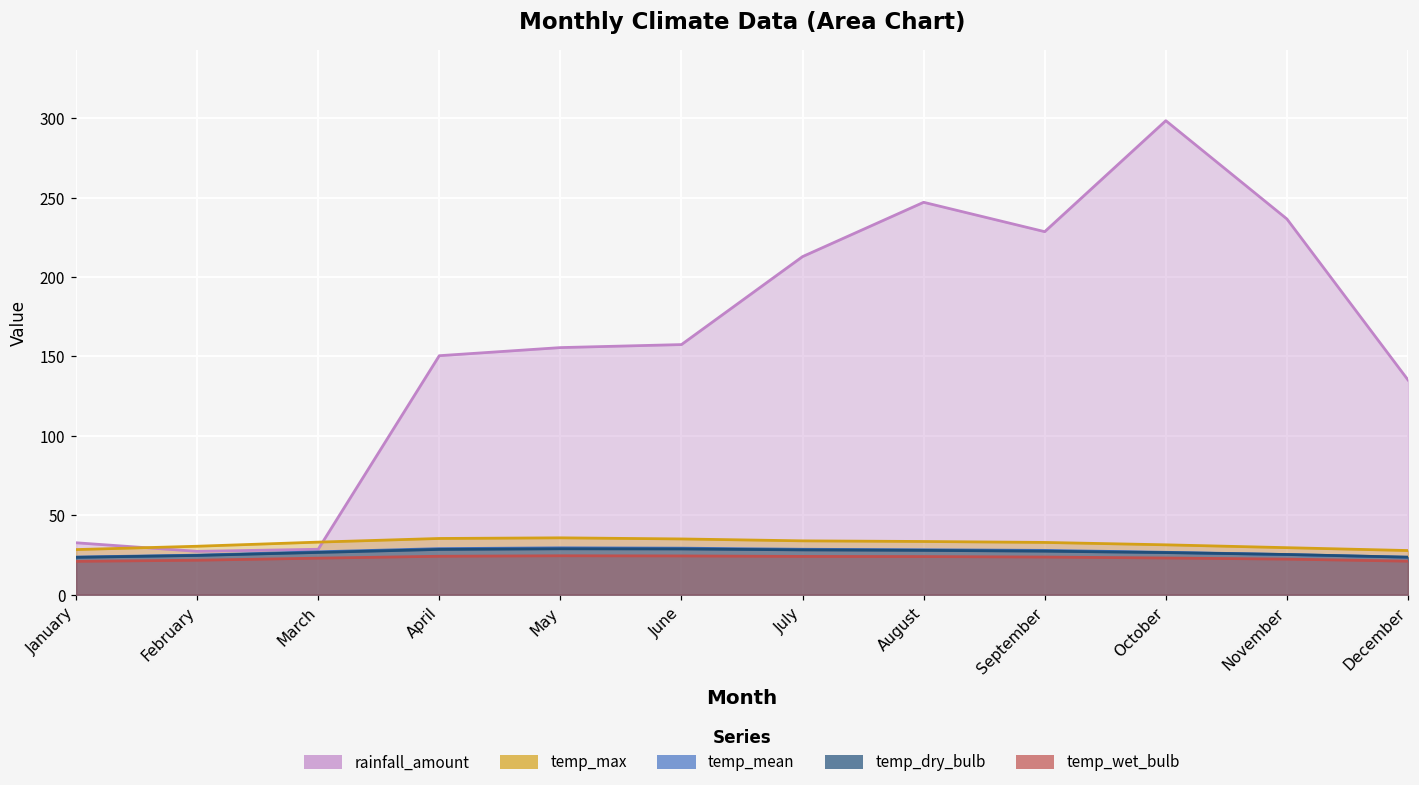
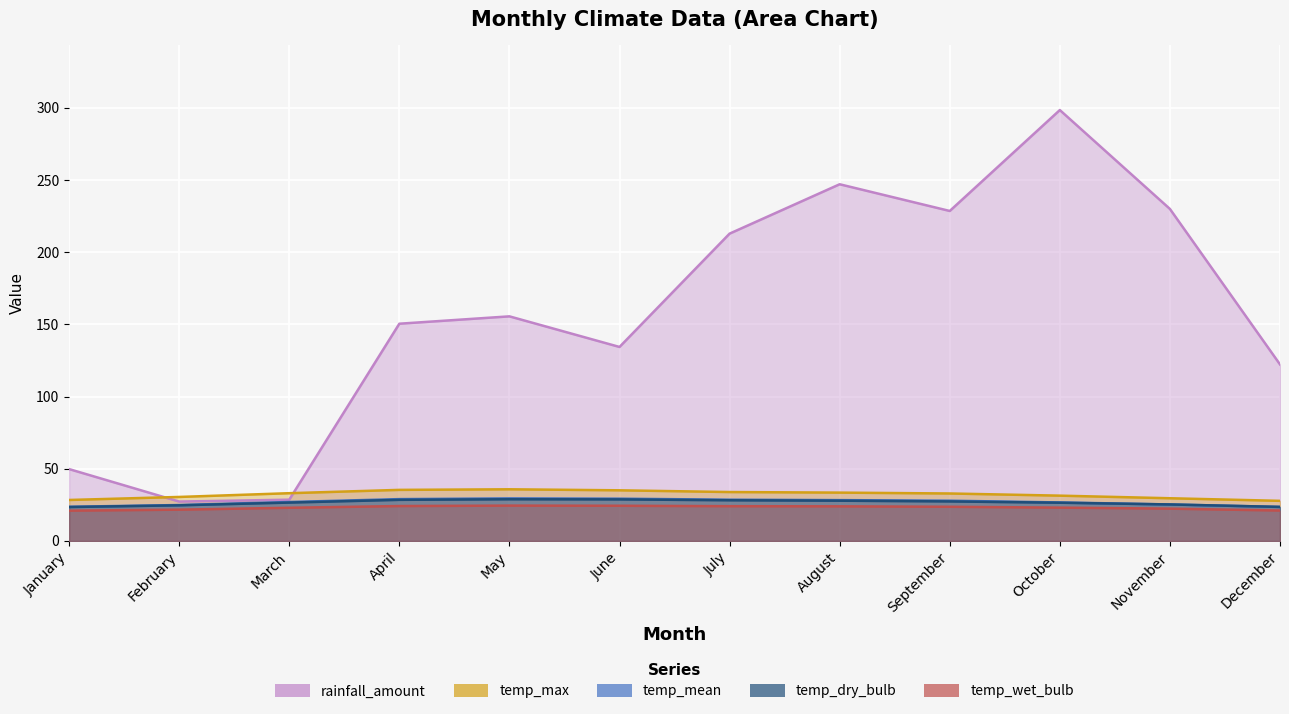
rainfall_amount, January: 33 -> 50
rainfall_amount, June: 158 -> 134
rainfall_amount, November: 237 -> 230
rainfall_amount, December: 135 -> 122
